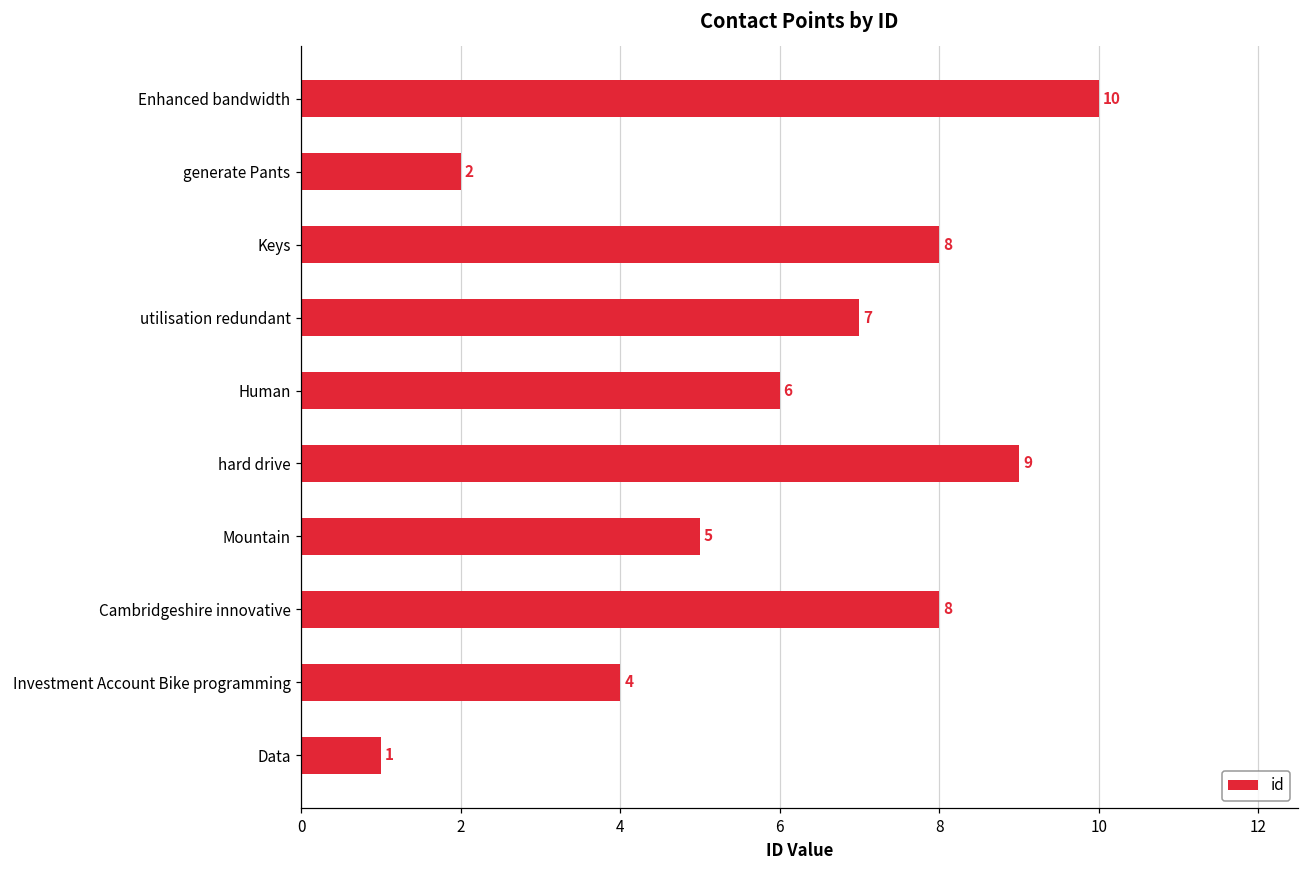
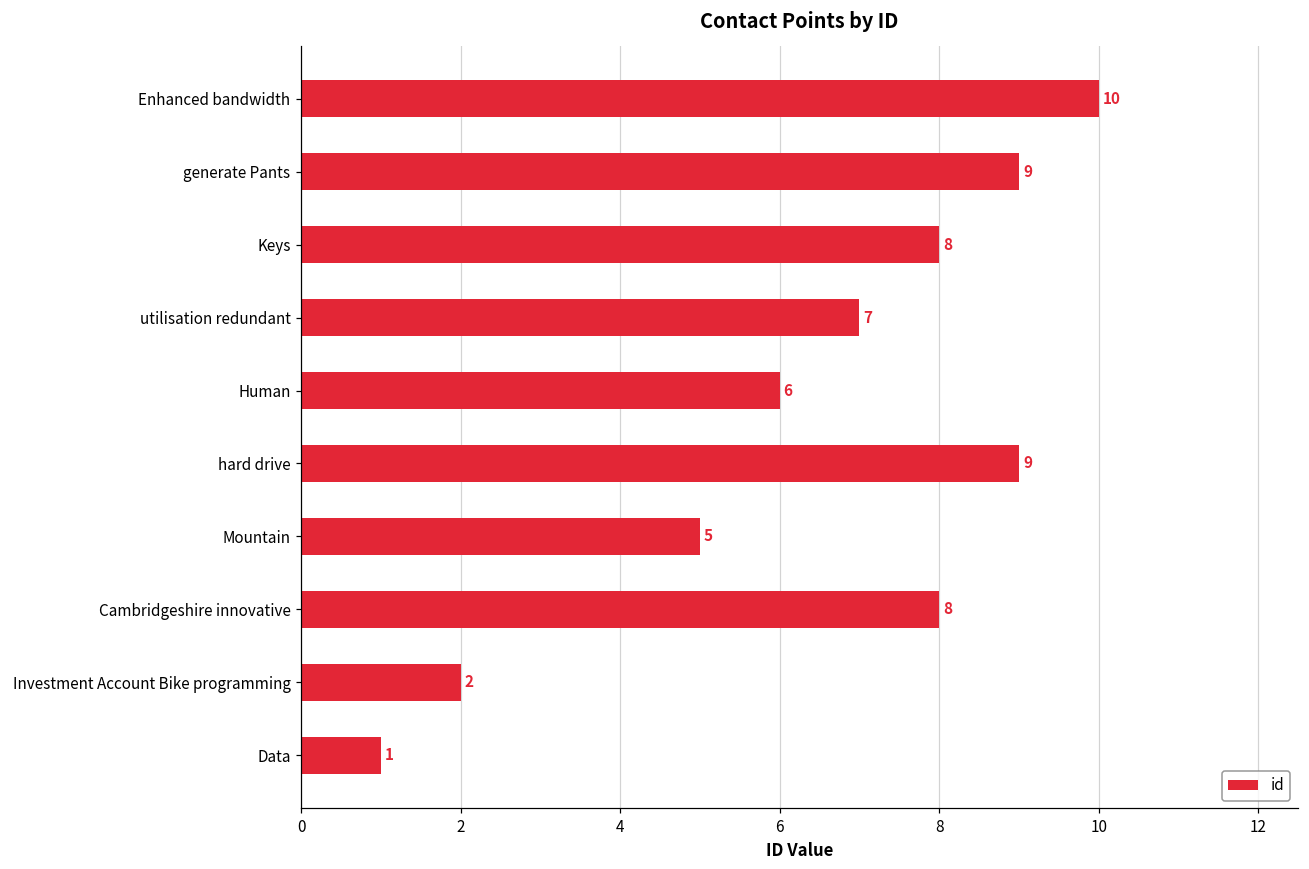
generate Pants: 2 -> 9
Investment Account Bike programming: 4 -> 2
